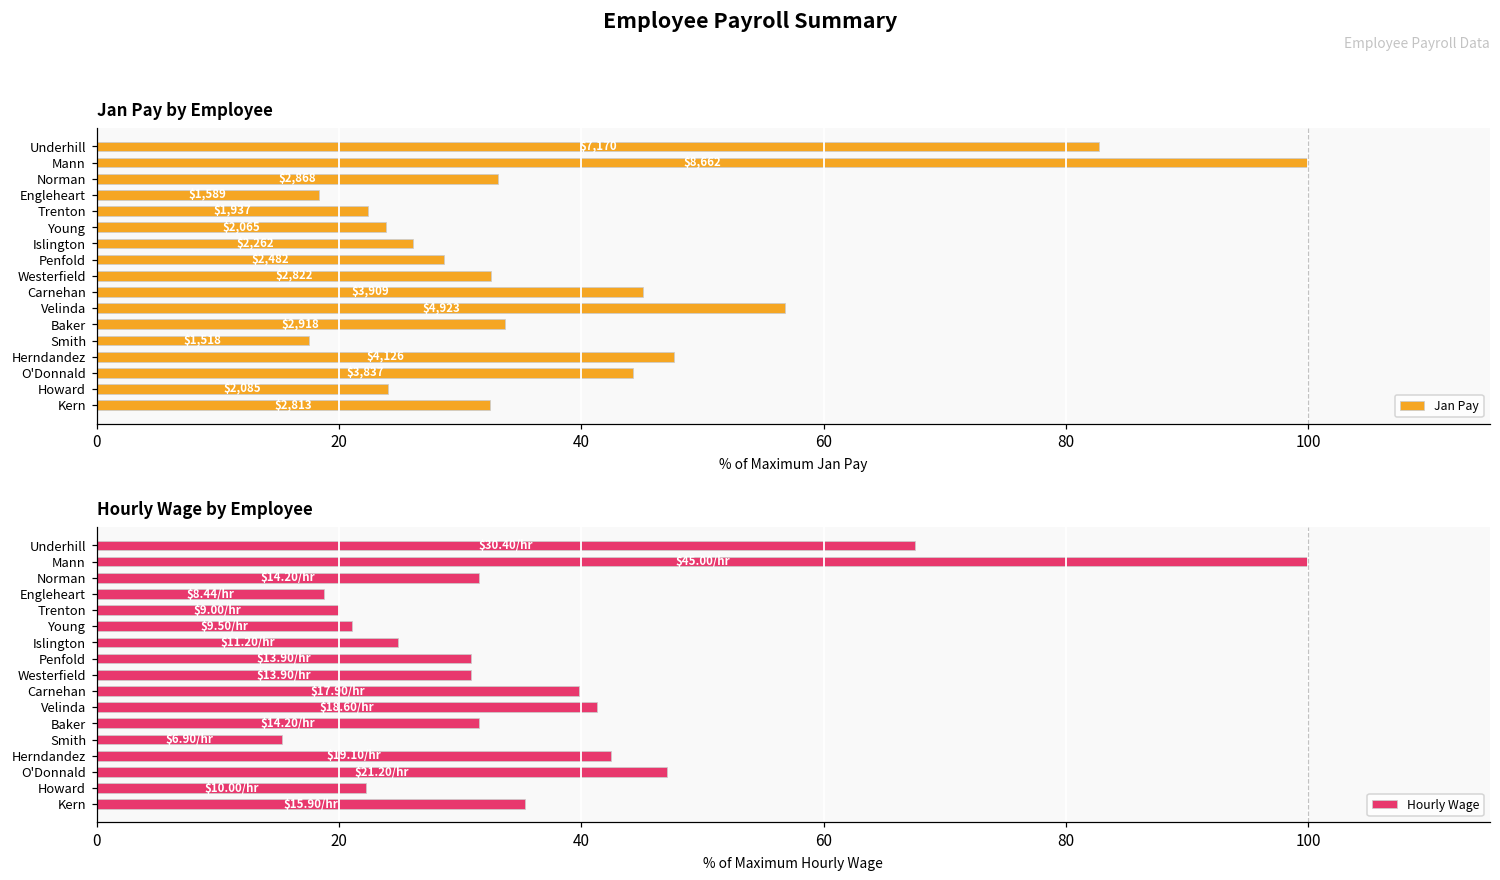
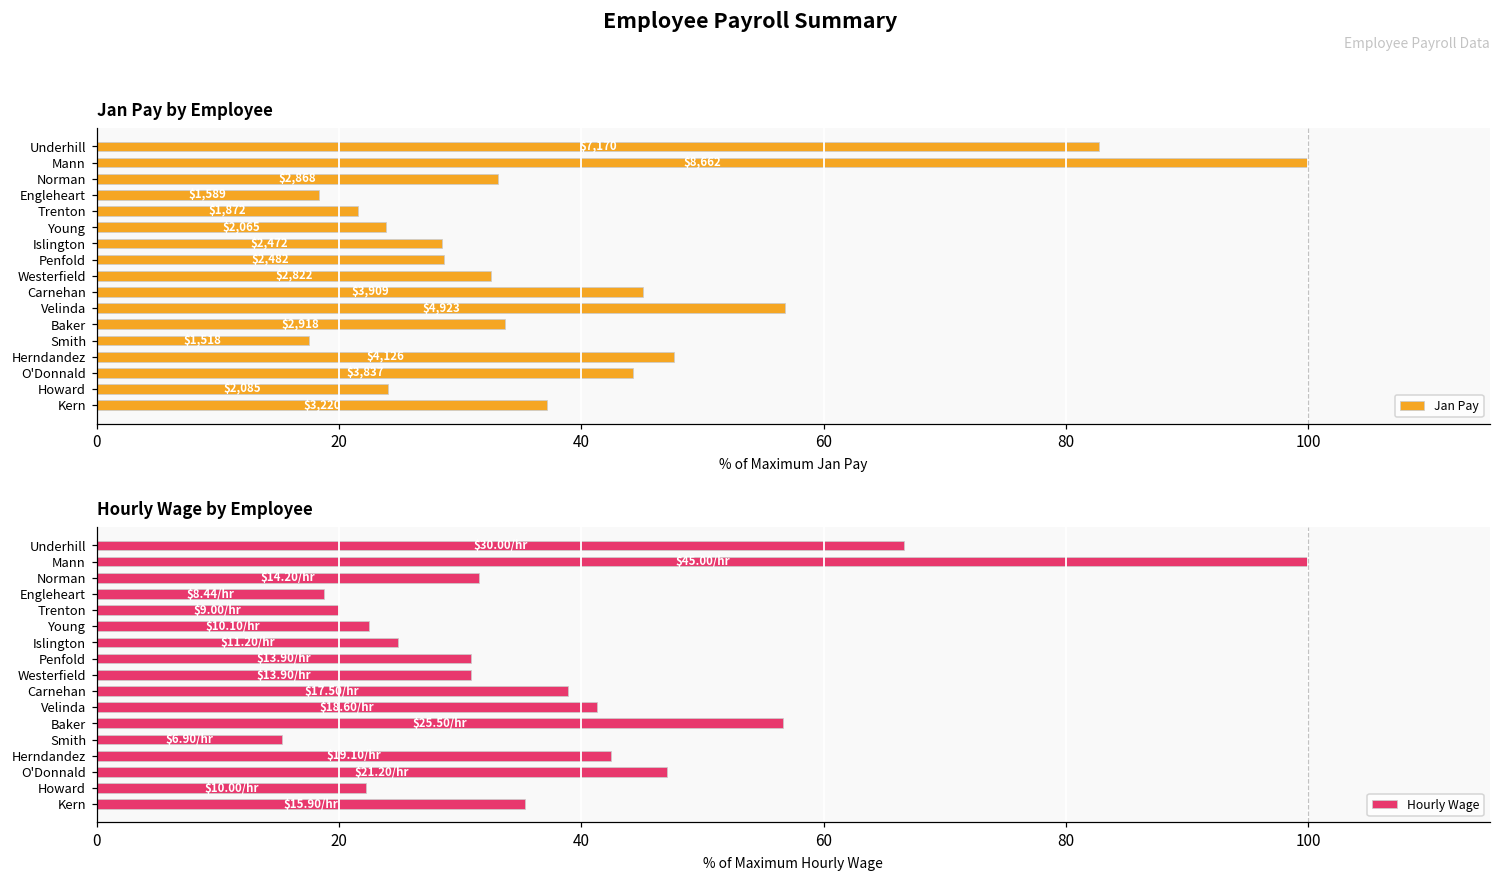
Jan Pay by Employee, Trenton: $1,937 -> $1,872
Jan Pay by Employee, Islington: $2,262 -> $2,472
Jan Pay by Employee, Kern: $2,813 -> $3,220
Hourly Wage by Employee, Underhill: $30.40/ -> $30.00/
Hourly Wage by Employee, Young: $9.50/ -> $10.10/
Hourly Wage by Employee, Carnehan: $17.90/ -> $17.50/
Hourly Wage by Employee, Baker: $14.20/ -> $25.50/
